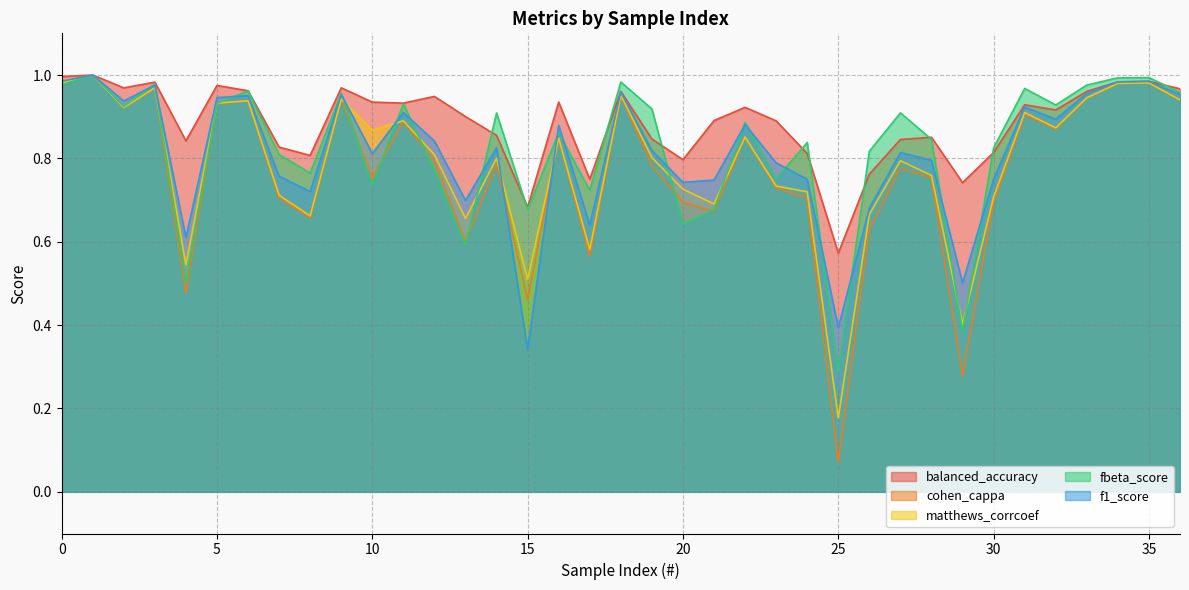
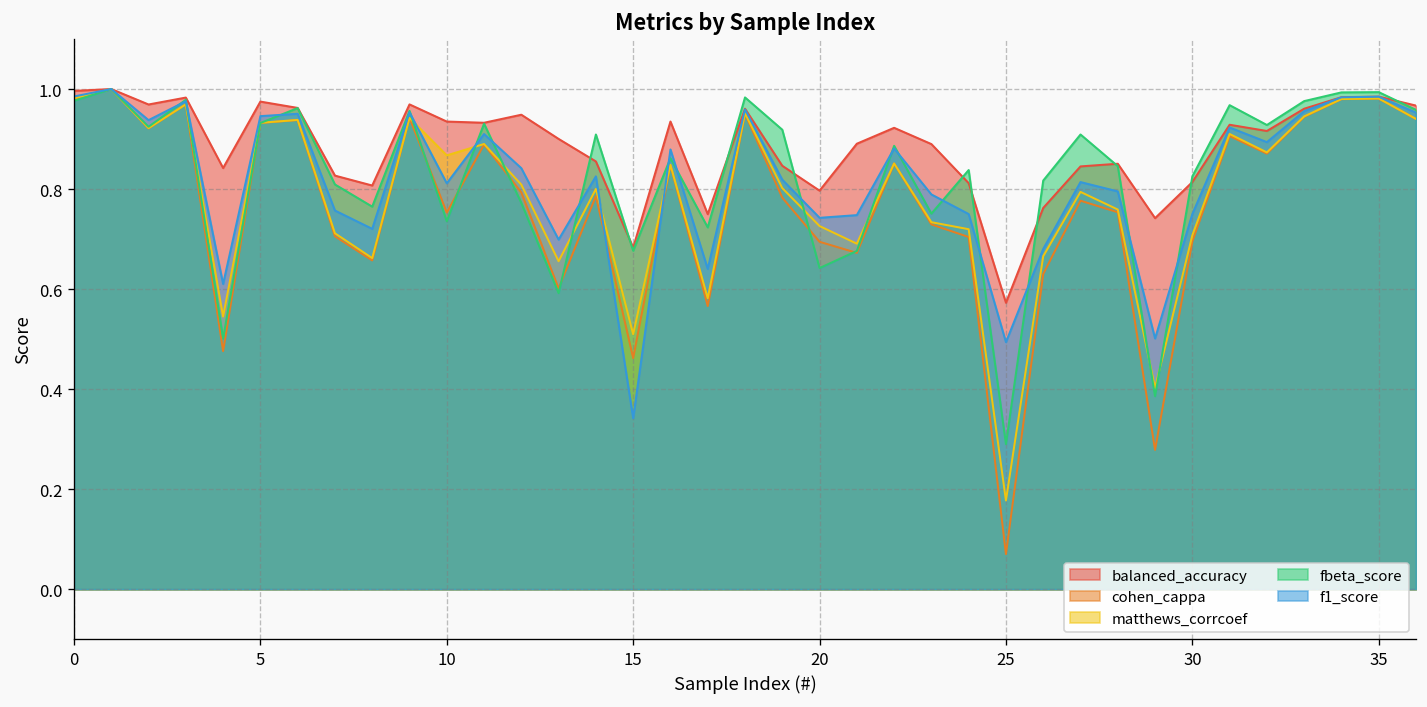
f1_score, 25: 0.39 -> 0.49
